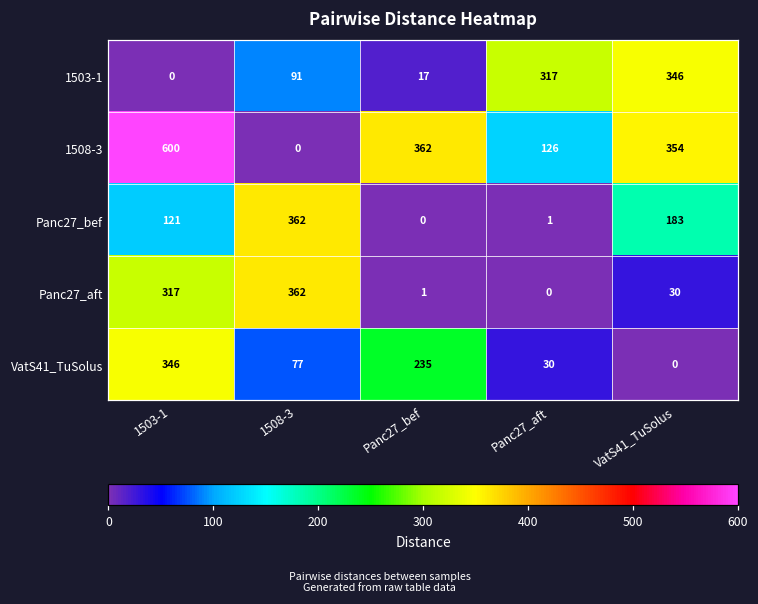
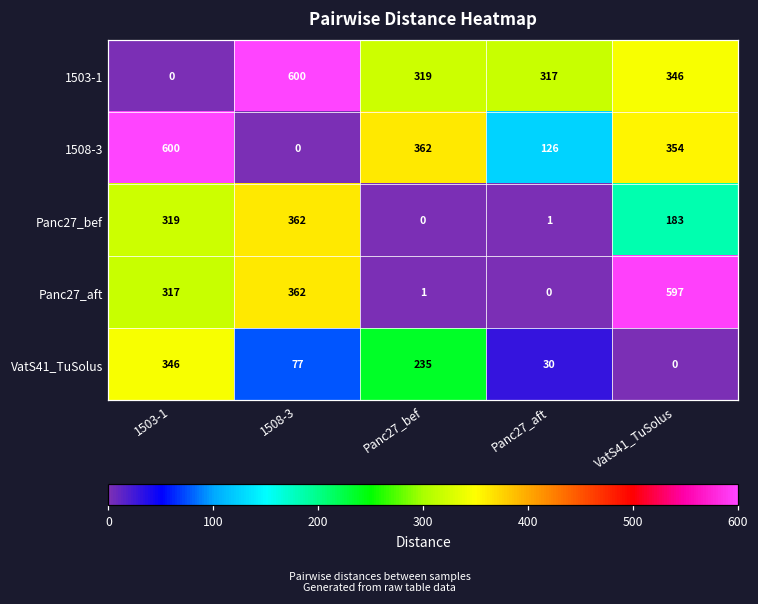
1503-1, 1508-3: 91 -> 600
1503-1, Panc27_bef: 17 -> 319
Panc27_bef, 1503-1: 121 -> 319
Panc27_aft, VatS41_TuSolus: 30 -> 597
